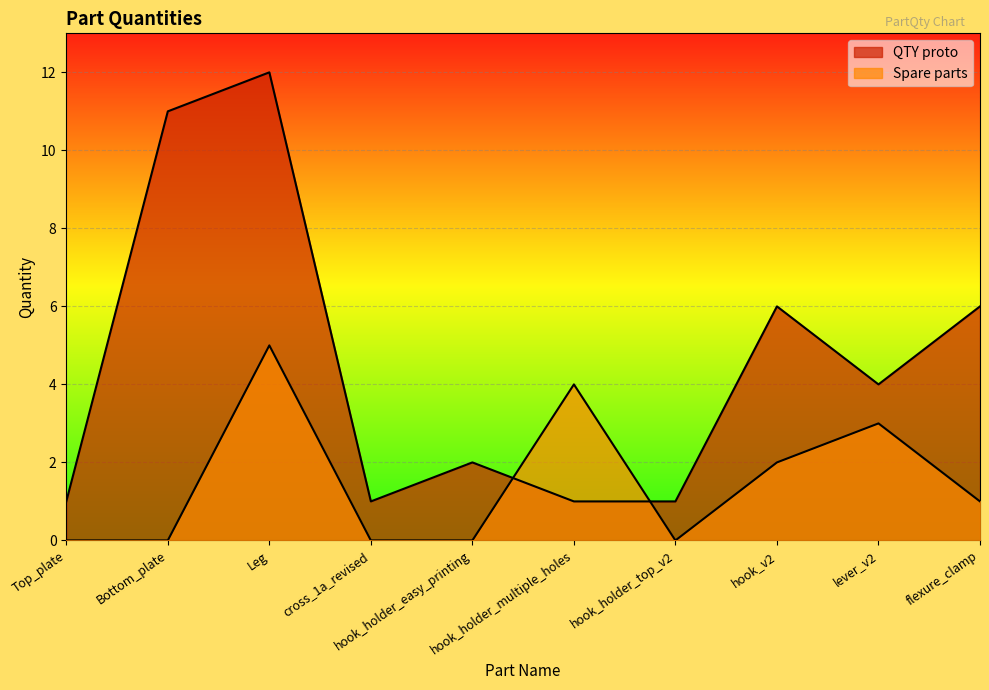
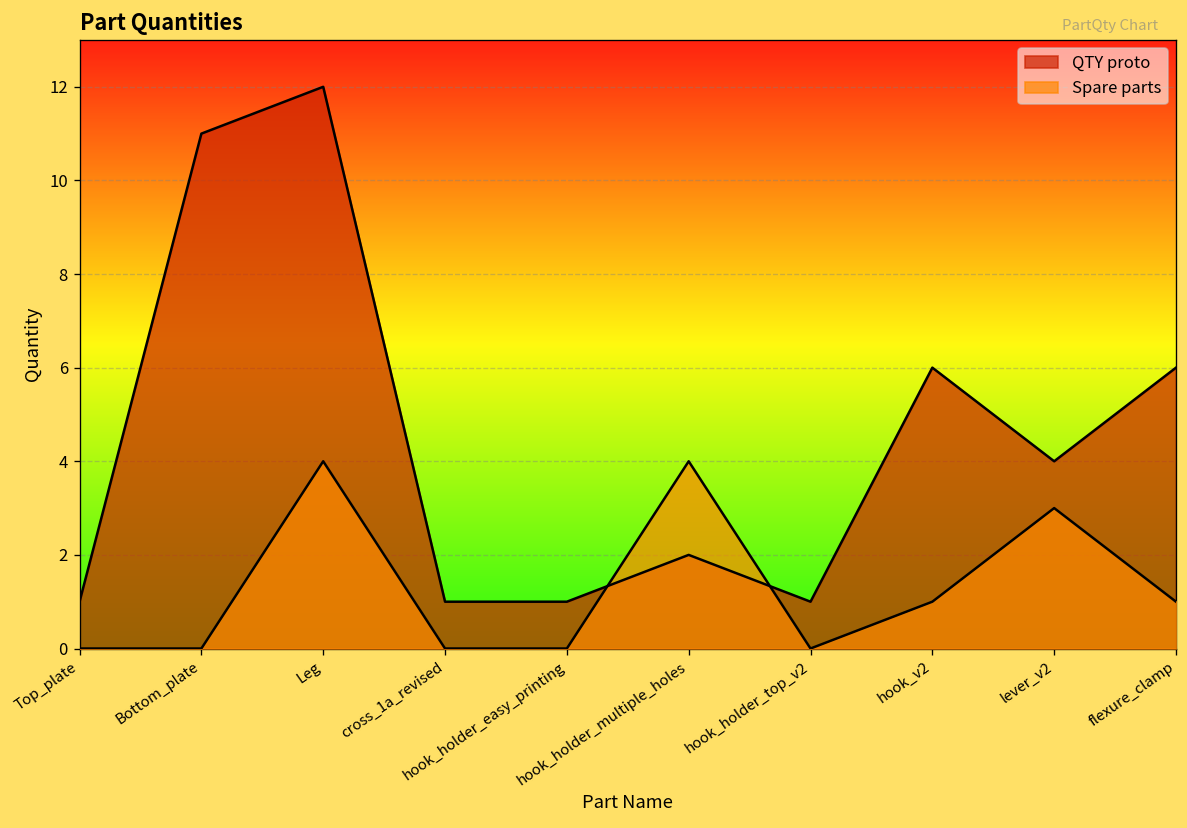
Spare parts, Leg: 5 -> 4
QTY proto, hook_holder_easy_printing: 2 -> 1
QTY proto, hook_holder_multiple_holes: 1 -> 2
Spare parts, hook_v2: 2 -> 1
